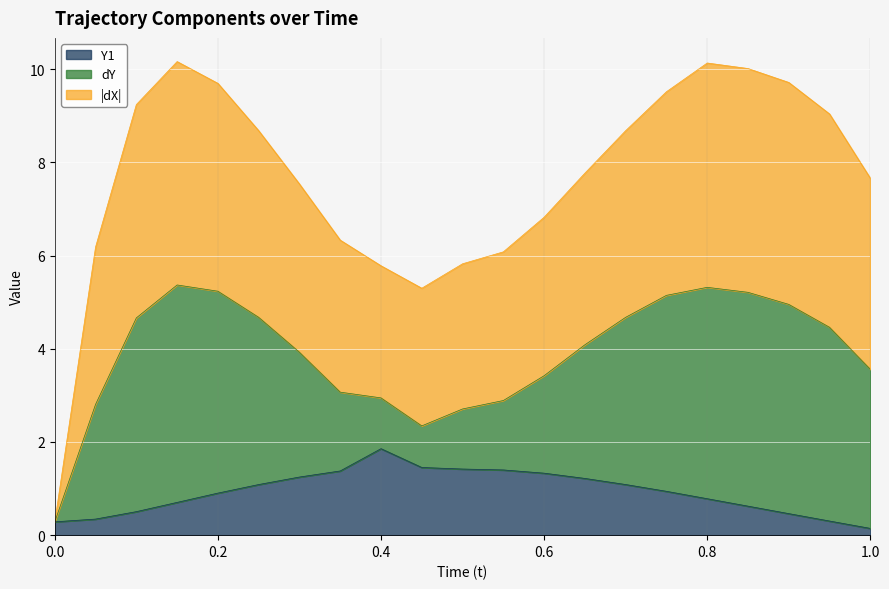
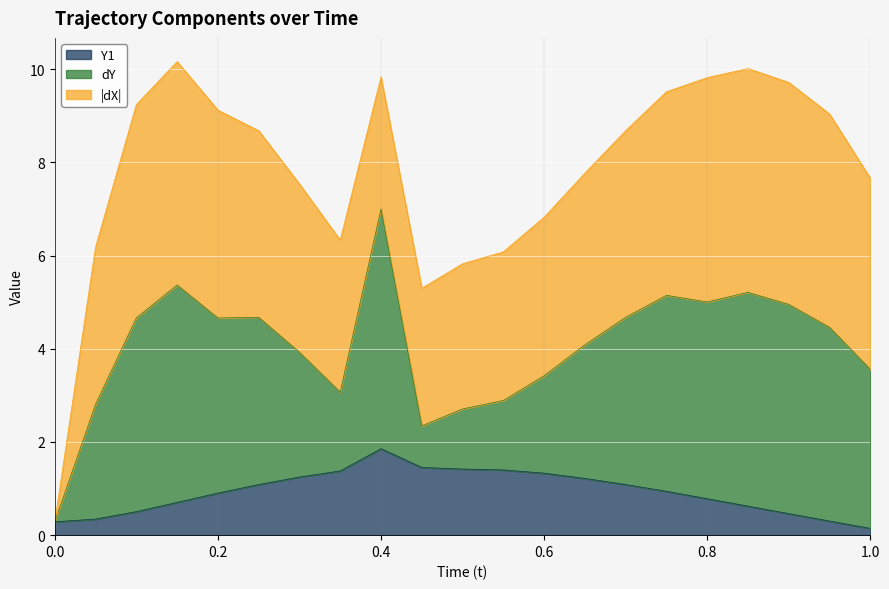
dY, 0.2: 4.3 -> 3.8
dY, 0.4: 1.1 -> 5.1
dY, 0.8: 4.5 -> 4.2
